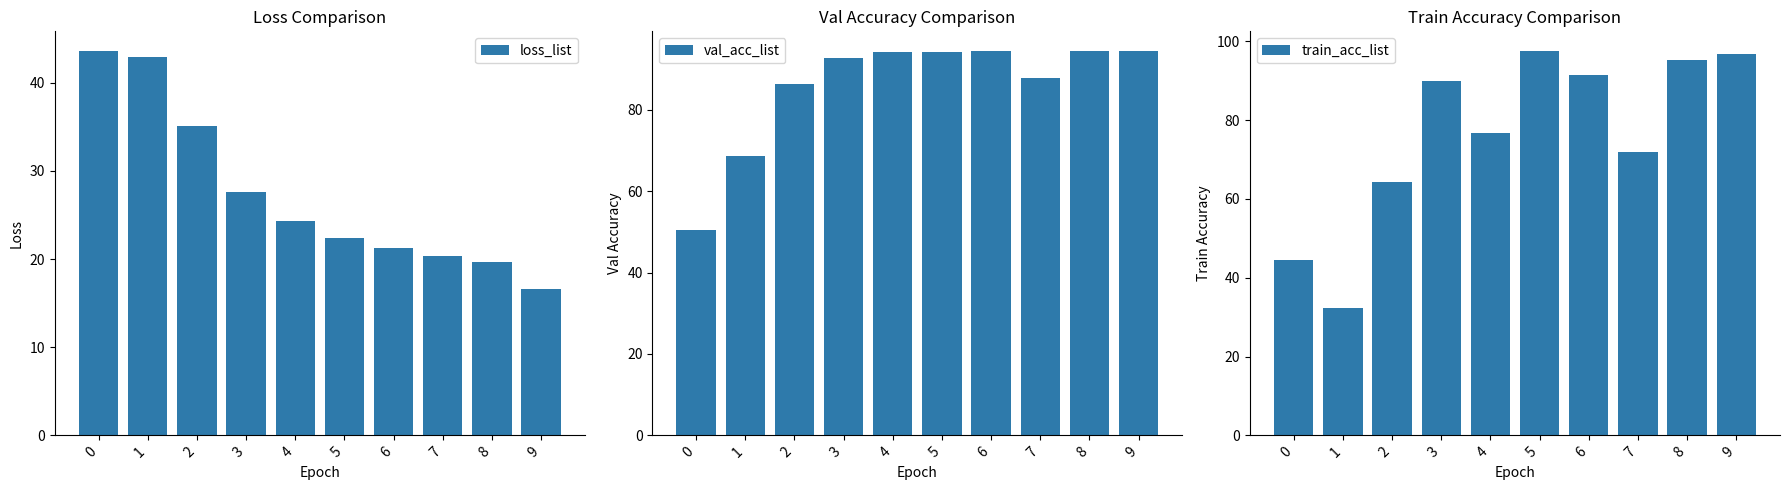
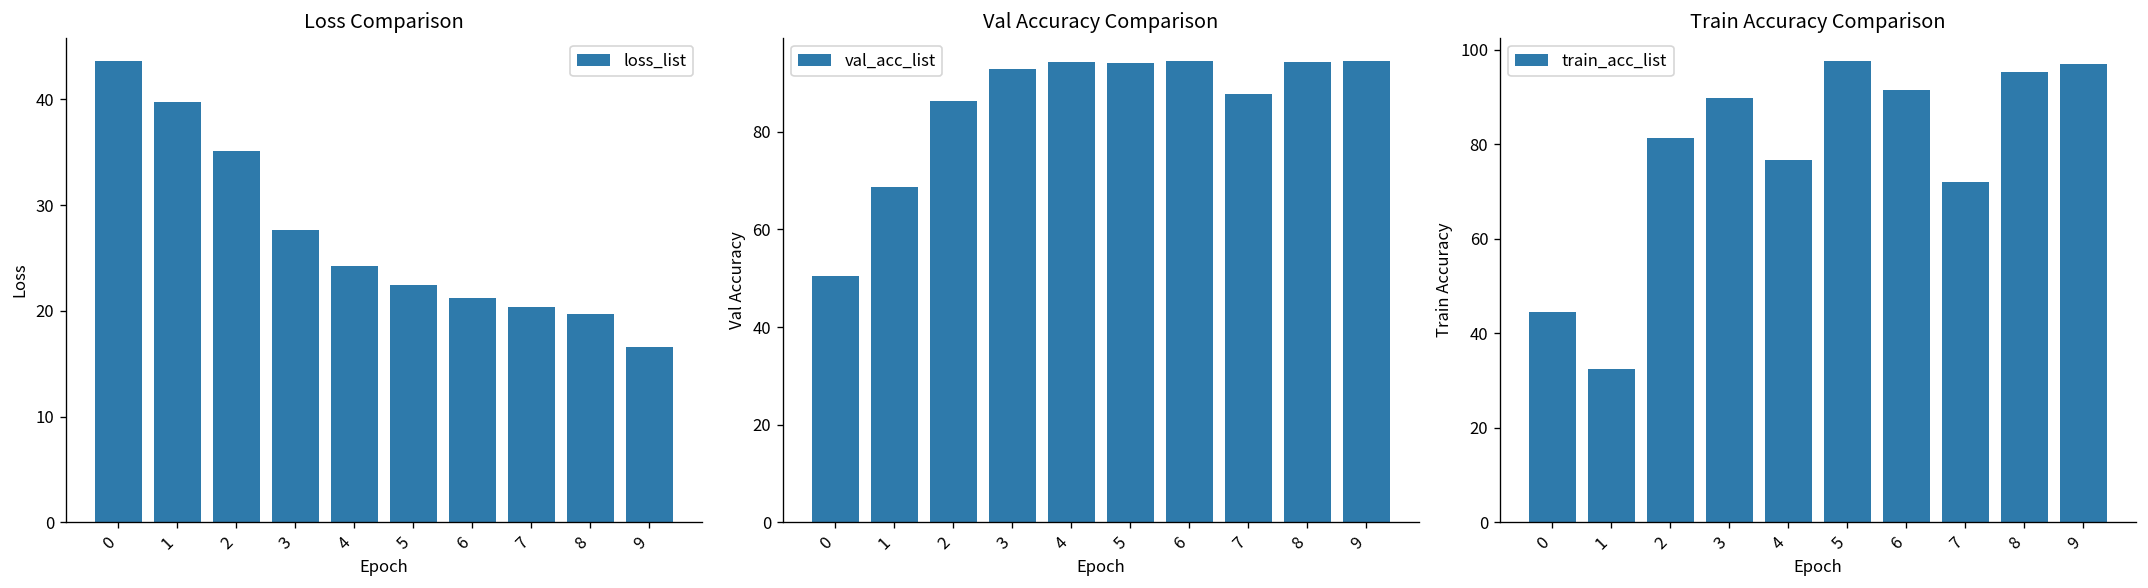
Loss Comparison, 1: 43 -> 40
Train Accuracy Comparison, 2: 64 -> 81
